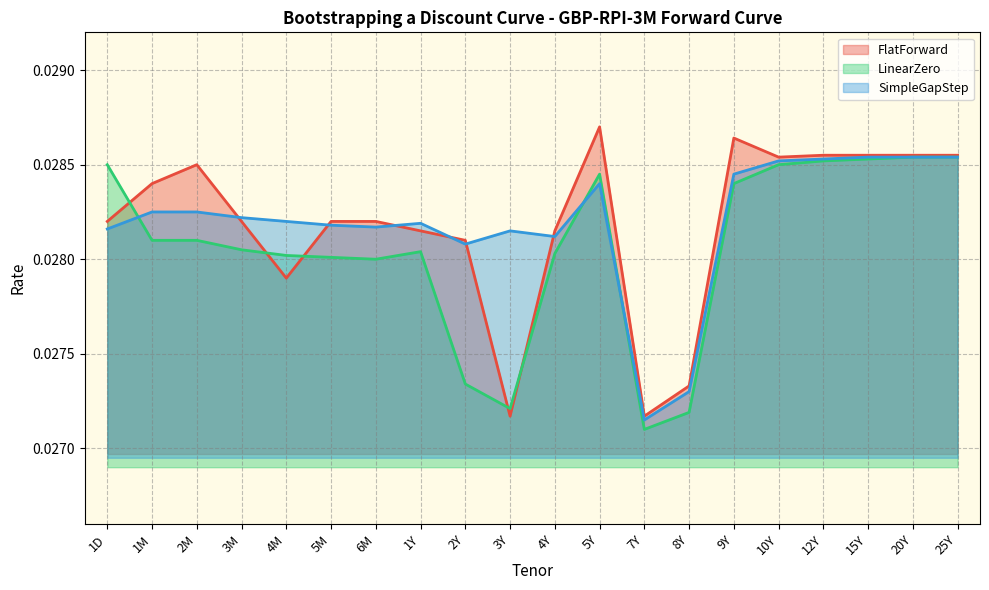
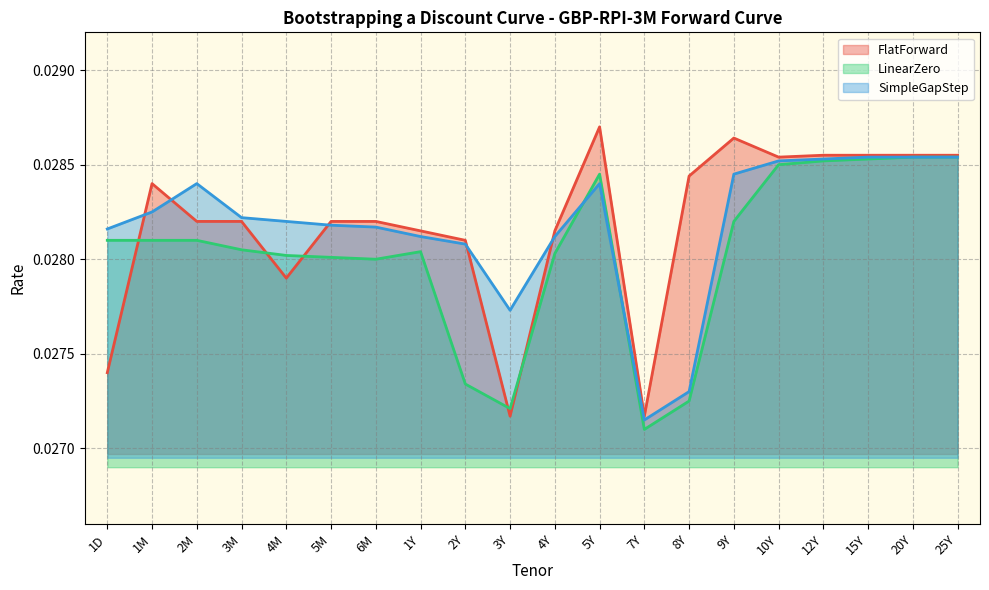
FlatForward, 1D: 0.0282 -> 0.0274
LinearZero, 1D: 0.0285 -> 0.0281
FlatForward, 2M: 0.0285 -> 0.0282
SimpleGapStep, 2M: 0.02825 -> 0.02840
SimpleGapStep, 1Y: 0.02819 -> 0.02812
SimpleGapStep, 3Y: 0.02815 -> 0.02773
FlatForward, 8Y: 0.02733 -> 0.02844
LinearZero, 8Y: 0.02719 -> 0.02725
LinearZero, 9Y: 0.0284 -> 0.0282
